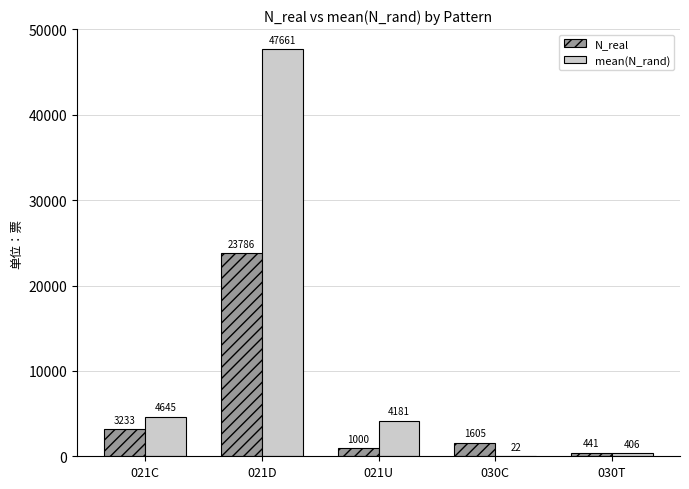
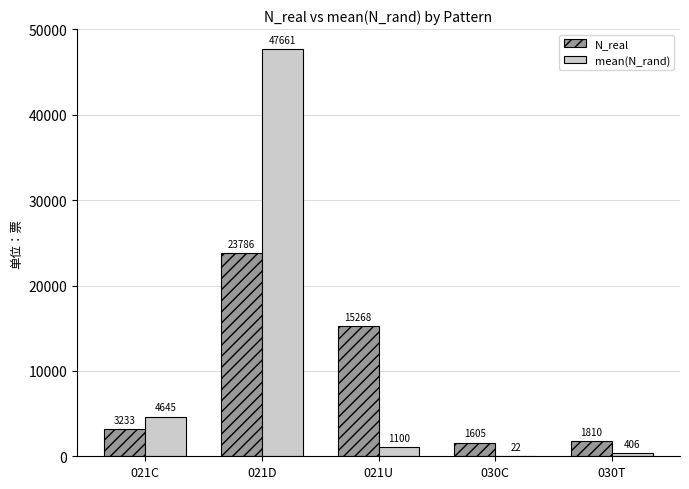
N_real, 021U: 1000 -> 15268
mean(N_rand), 021U: 4181 -> 1100
N_real, 030T: 441 -> 1810
